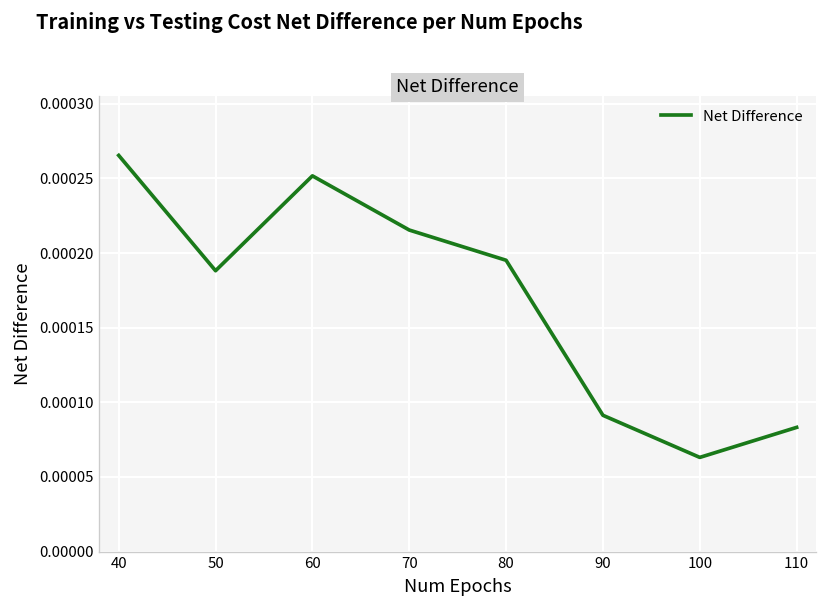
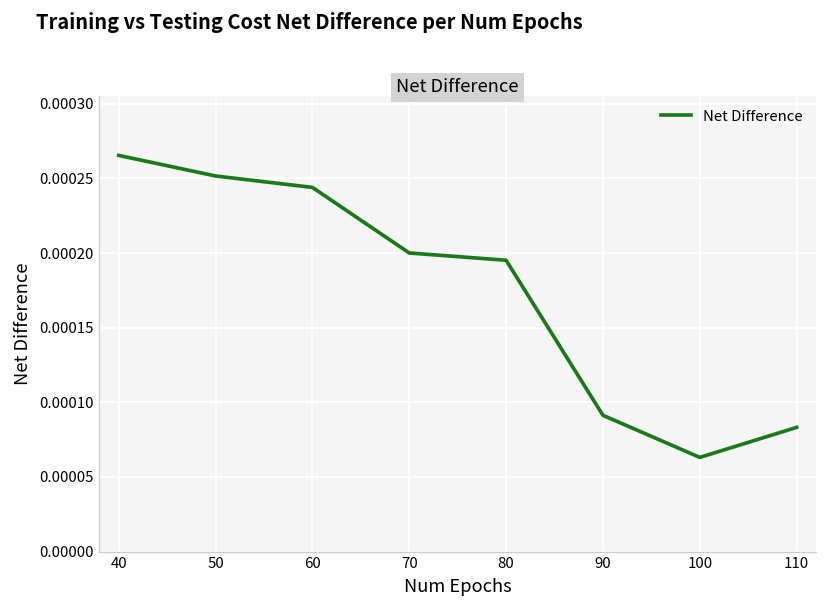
50: 0.000188 -> 0.000252
60: 0.000252 -> 0.000244
70: 0.000215 -> 0.000200
